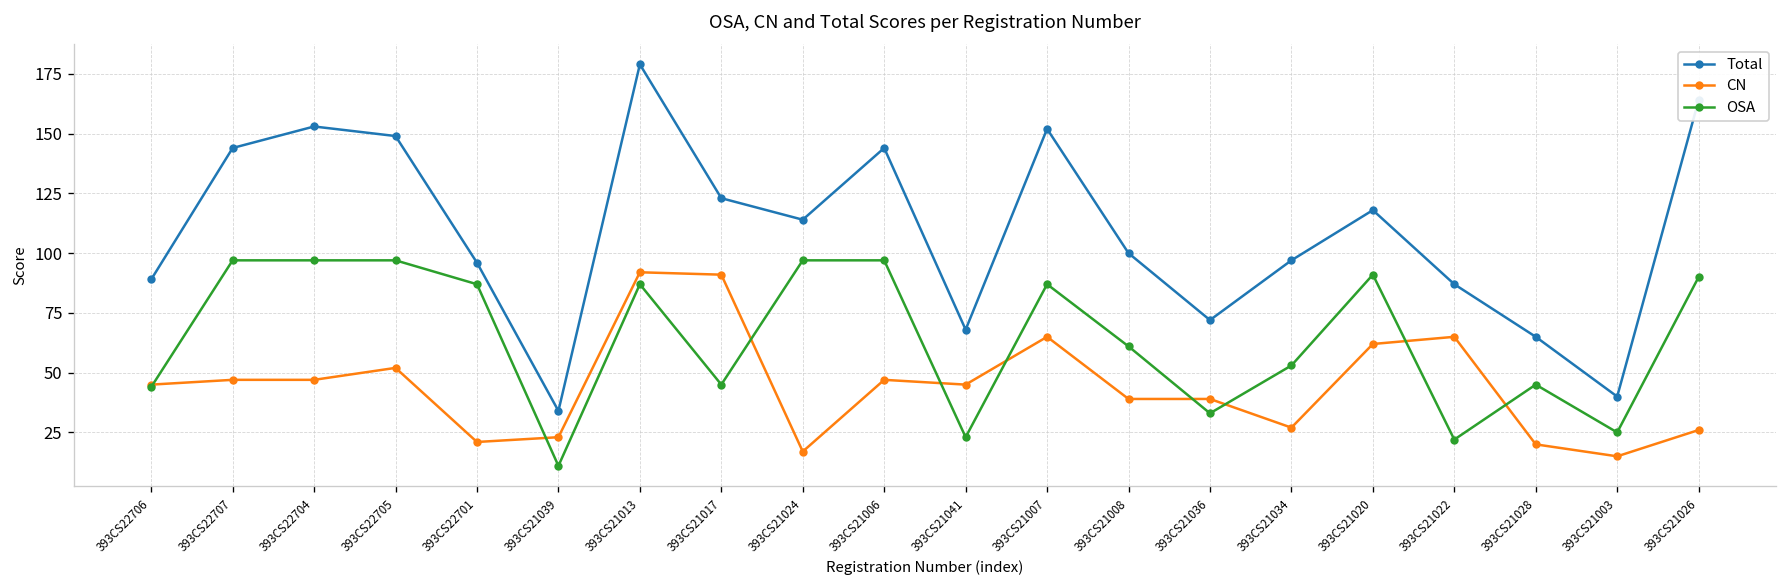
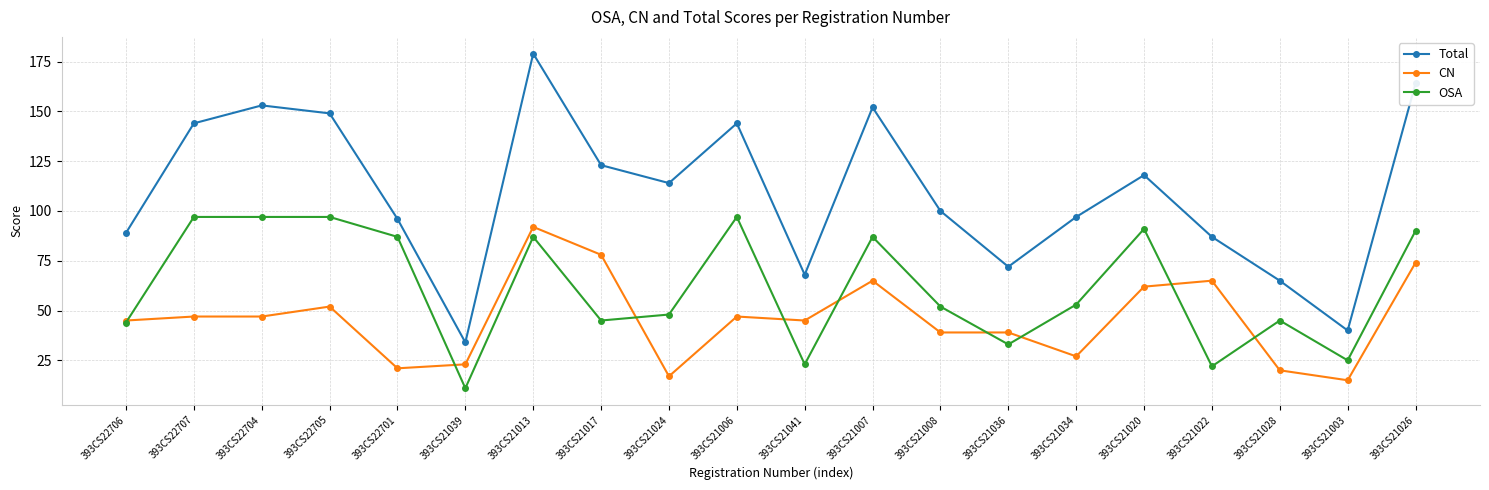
CN, 393CS21017: 91 -> 78
OSA, 393CS21024: 97 -> 48
OSA, 393CS21008: 61 -> 52
CN, 393CS21026: 26 -> 74
